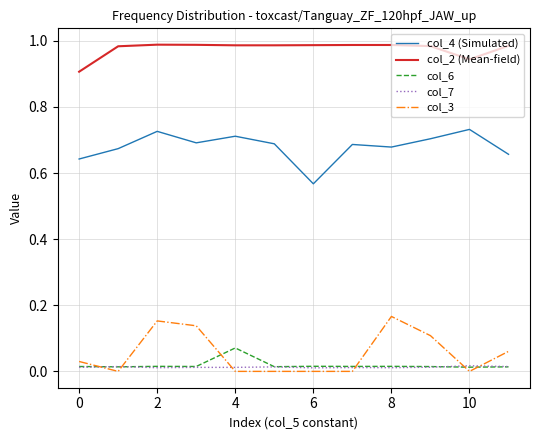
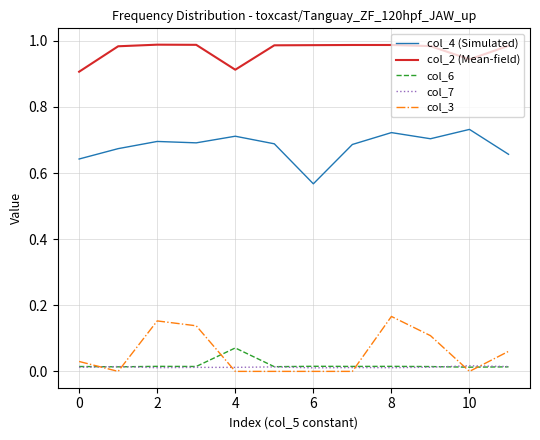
col_4 (Simulated), 2: 0.73 -> 0.70
col_2 (Mean-field), 4: 0.99 -> 0.91
col_4 (Simulated), 8: 0.68 -> 0.72
